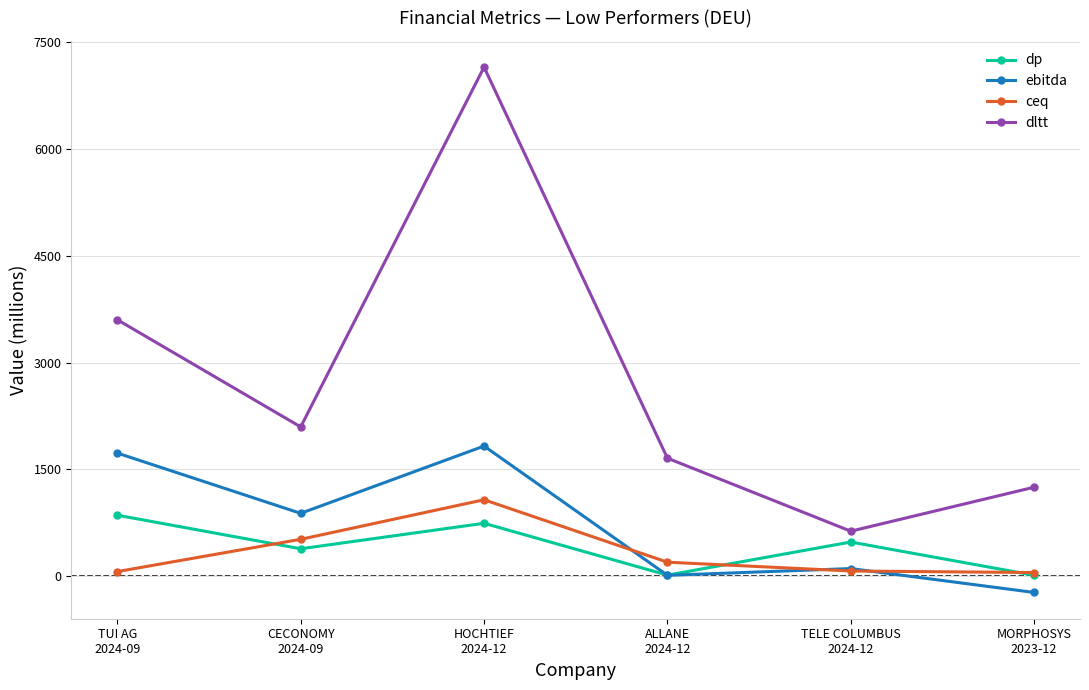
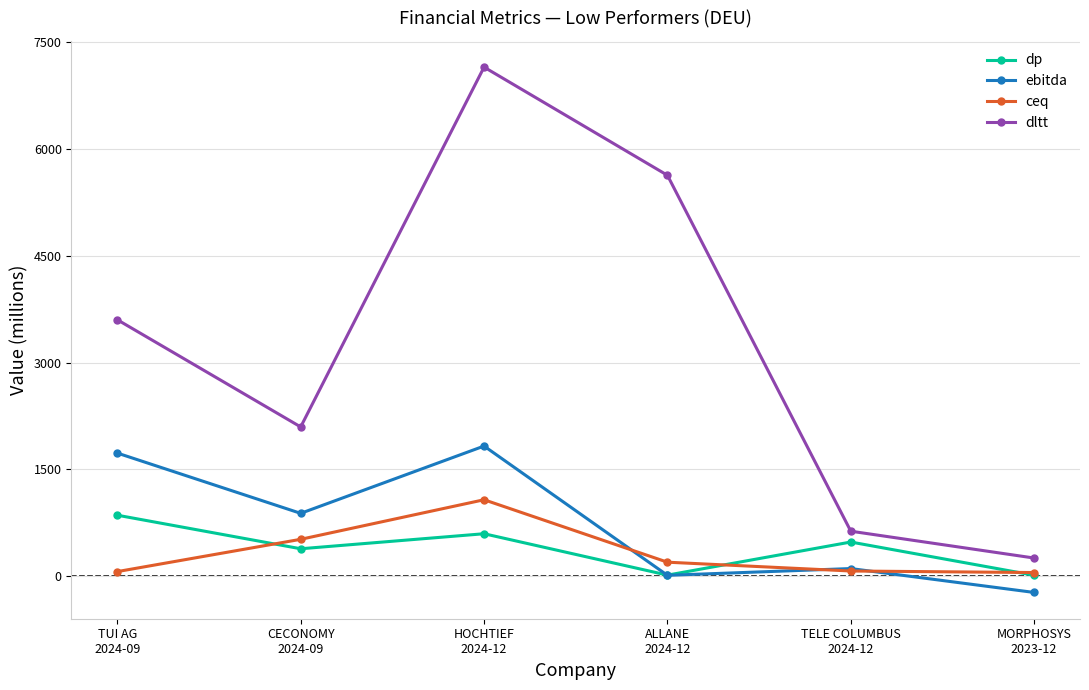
dp, HOCHTIEF 2024-12: 700 -> 600
dltt, ALLANE 2024-12: 1700 -> 5600
dltt, MORPHOSYS 2023-12: 1200 -> 300
